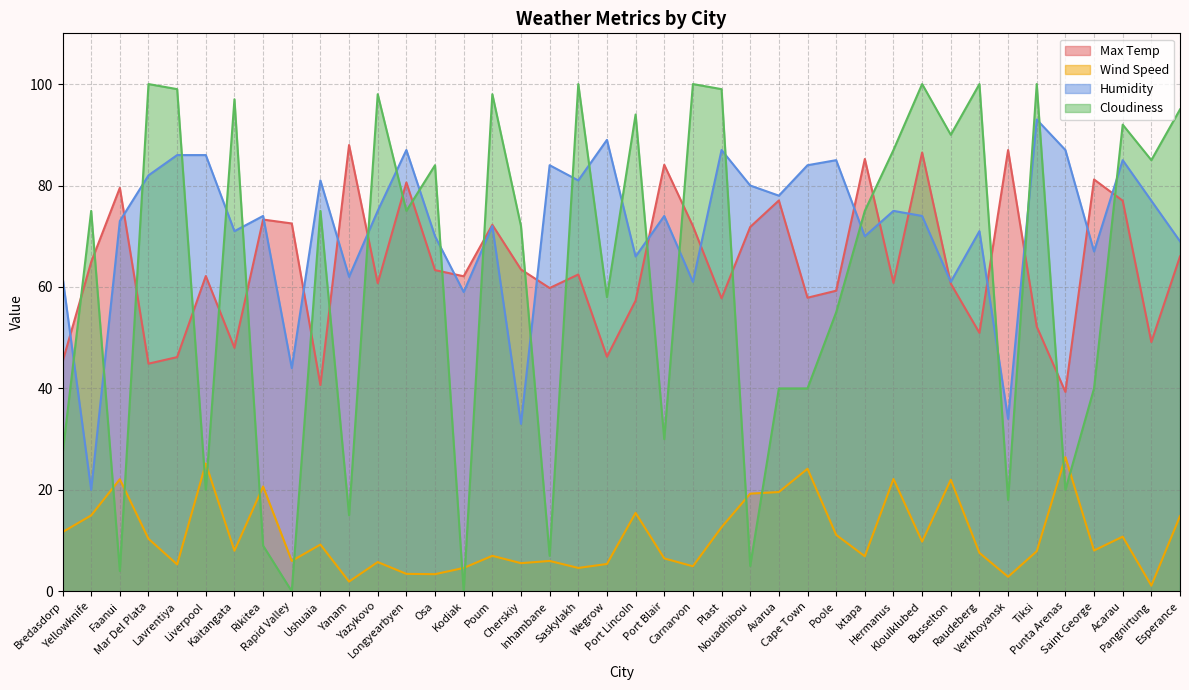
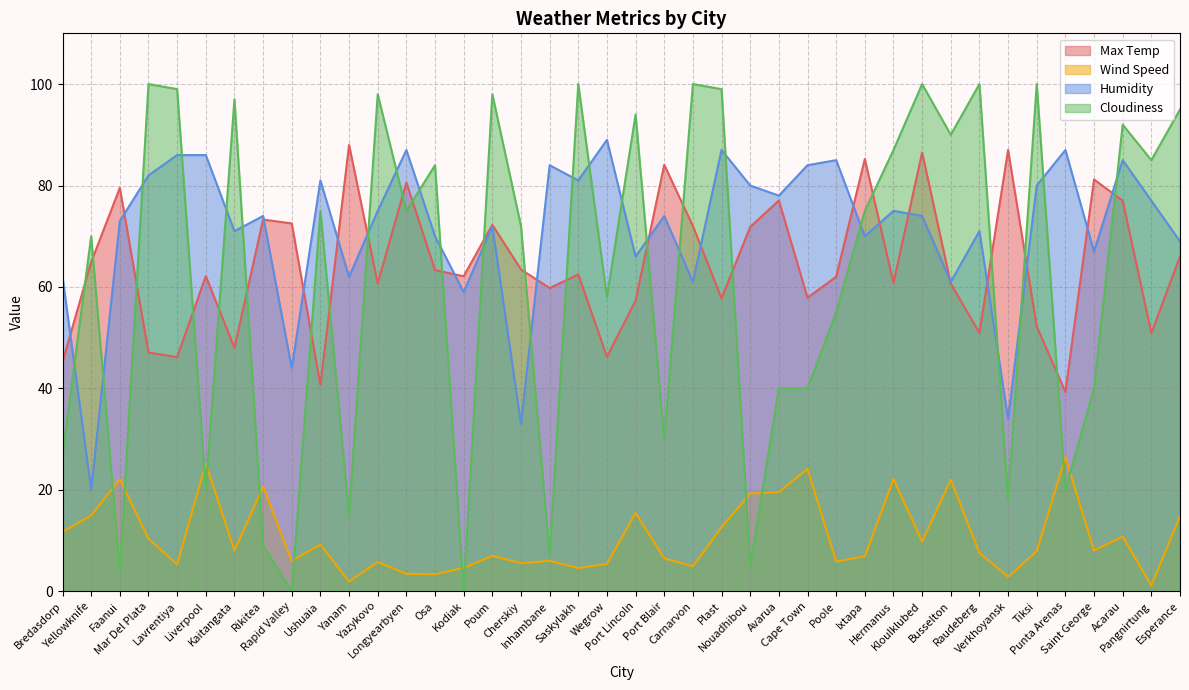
Cloudiness, Yellowknife: 75 -> 70
Max Temp, Mar Del Plata: 45 -> 47
Max Temp, Poole: 59 -> 62
Wind Speed, Poole: 11 -> 6
Humidity, Tiksi: 93 -> 80
Max Temp, Pangnirtung: 49 -> 51
